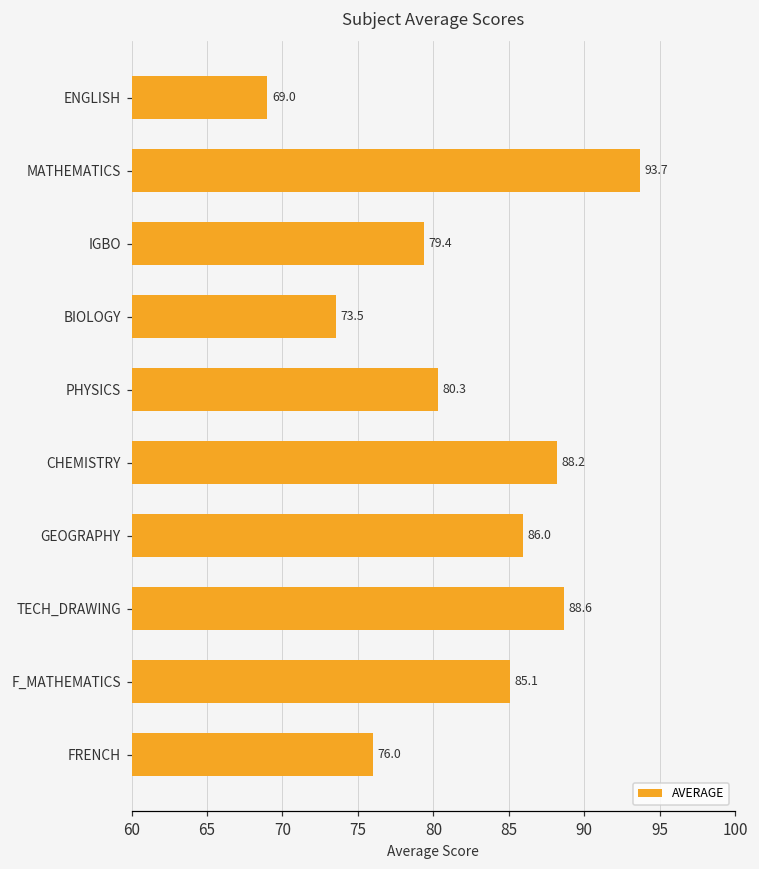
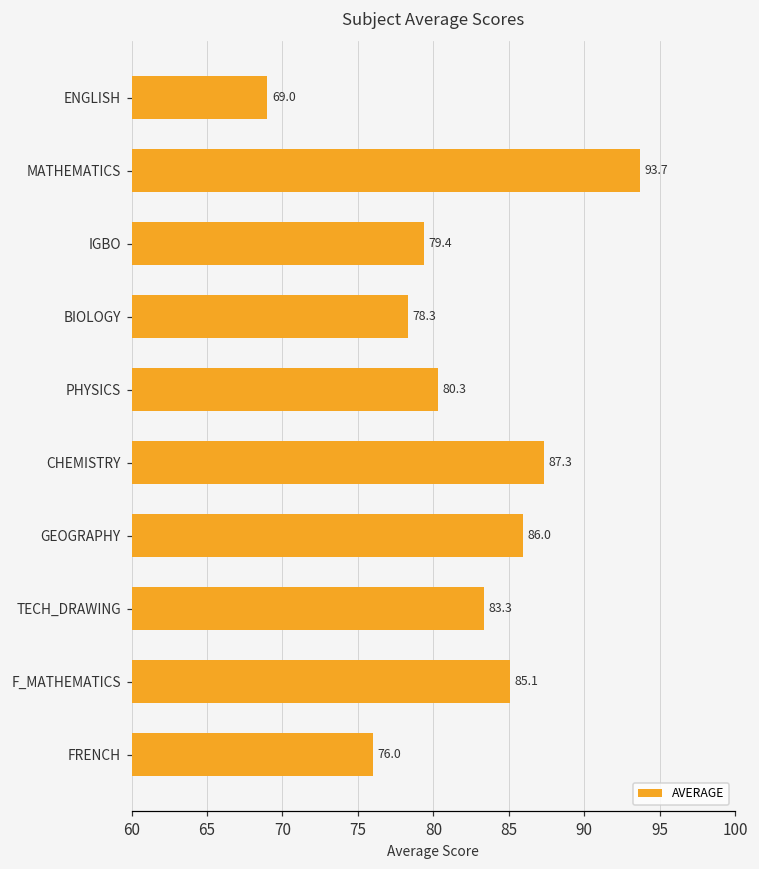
BIOLOGY: 73.5 -> 78.3
CHEMISTRY: 88.2 -> 87.3
TECH_DRAWING: 88.6 -> 83.3
